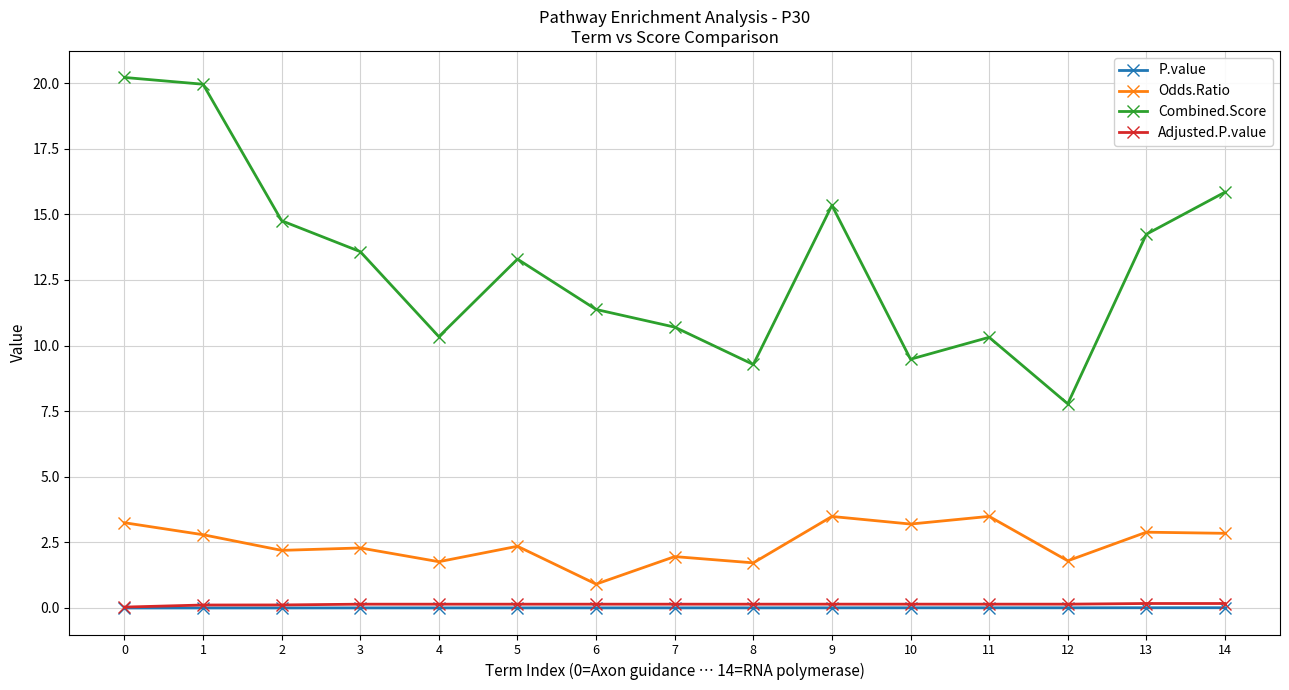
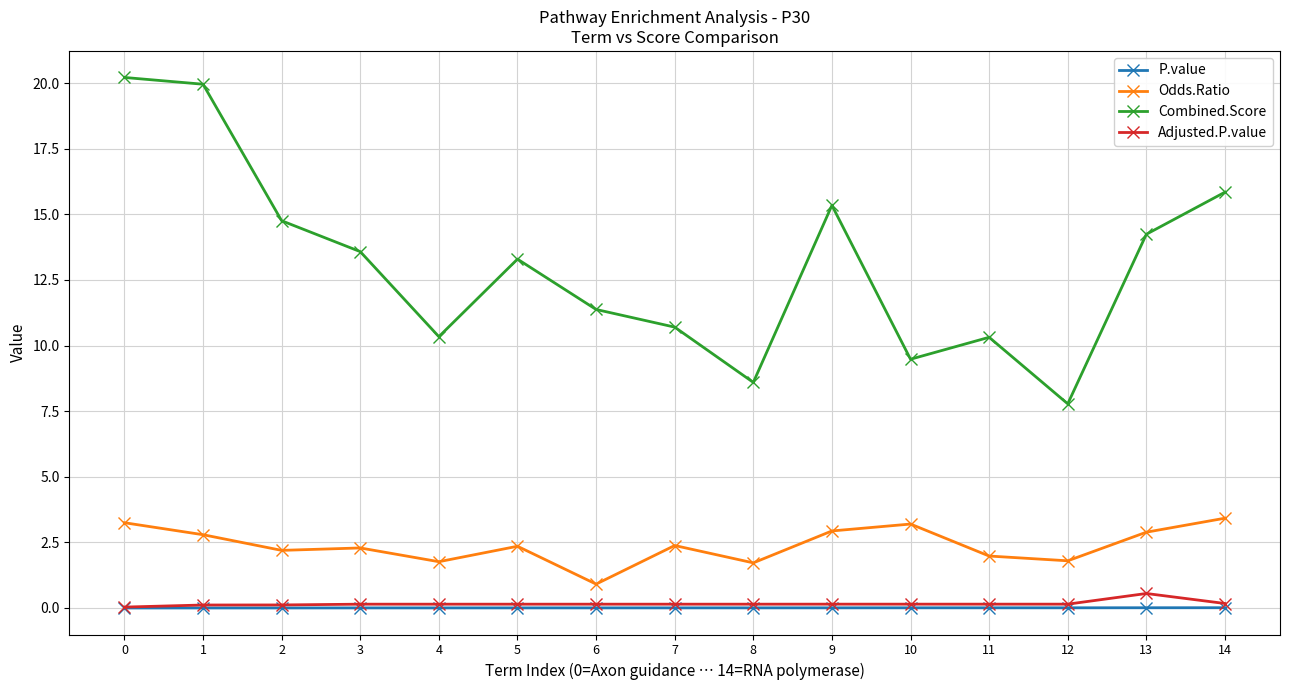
Odds.Ratio, 7: 2.0 -> 2.4
Combined.Score, 8: 9.3 -> 8.6
Odds.Ratio, 9: 3.5 -> 2.9
Odds.Ratio, 11: 3.5 -> 2.0
Adjusted.P.value, 13: 0.2 -> 0.6
Odds.Ratio, 14: 2.8 -> 3.4
